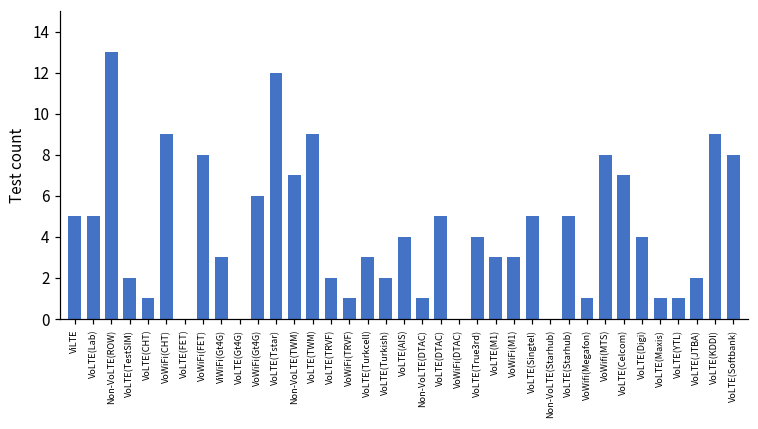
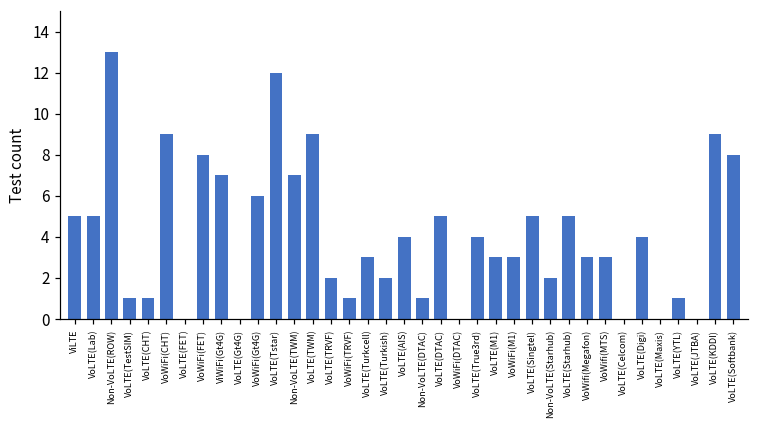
VoLTE(TestSIM): 2 -> 1
ViWiFi(Gt4G): 3 -> 7
Non-VoLTE(Starhub): 0 -> 2
VoWifi(Megafon): 1 -> 3
VoWifi(MTS): 8 -> 3
VoLTE(Celcom): 7 -> 0
VoLTE(Maxis): 1 -> 0
VoLTE(JTBA): 2 -> 0
